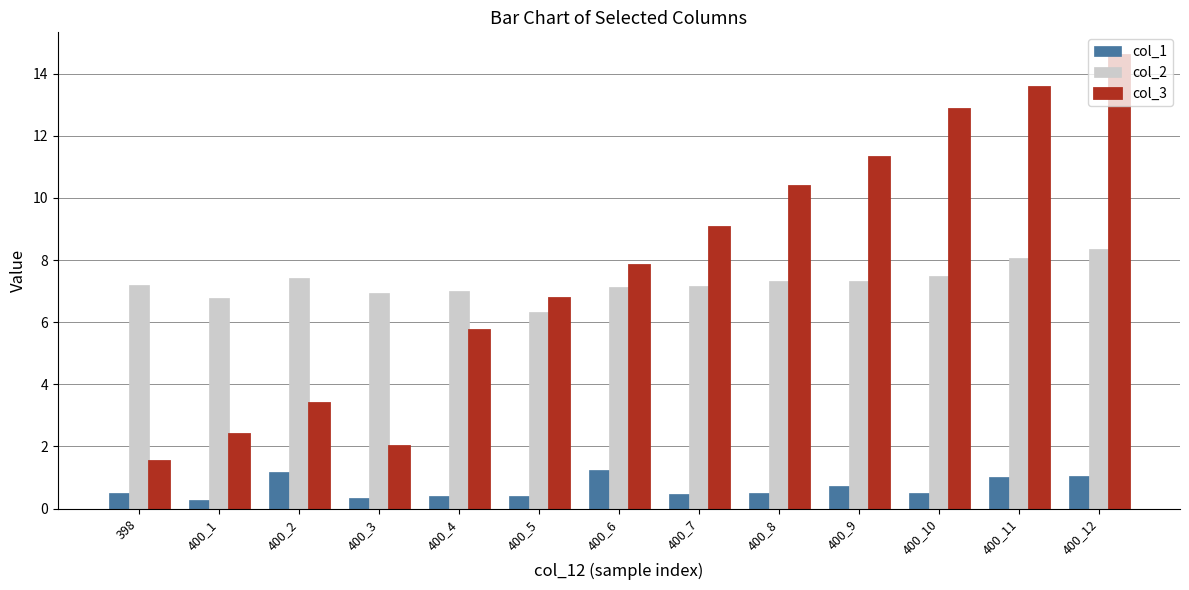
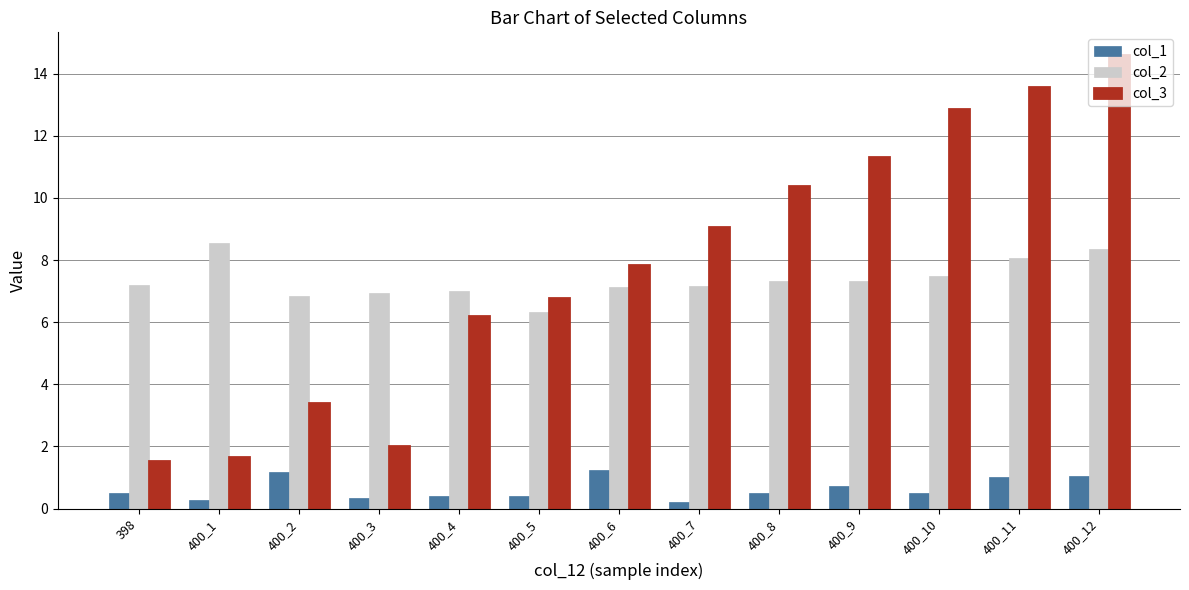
col_2, 400_1: 6.8 -> 8.5
col_3, 400_1: 2.4 -> 1.7
col_2, 400_2: 7.4 -> 6.8
col_3, 400_4: 5.8 -> 6.2
col_1, 400_7: 0.5 -> 0.2
